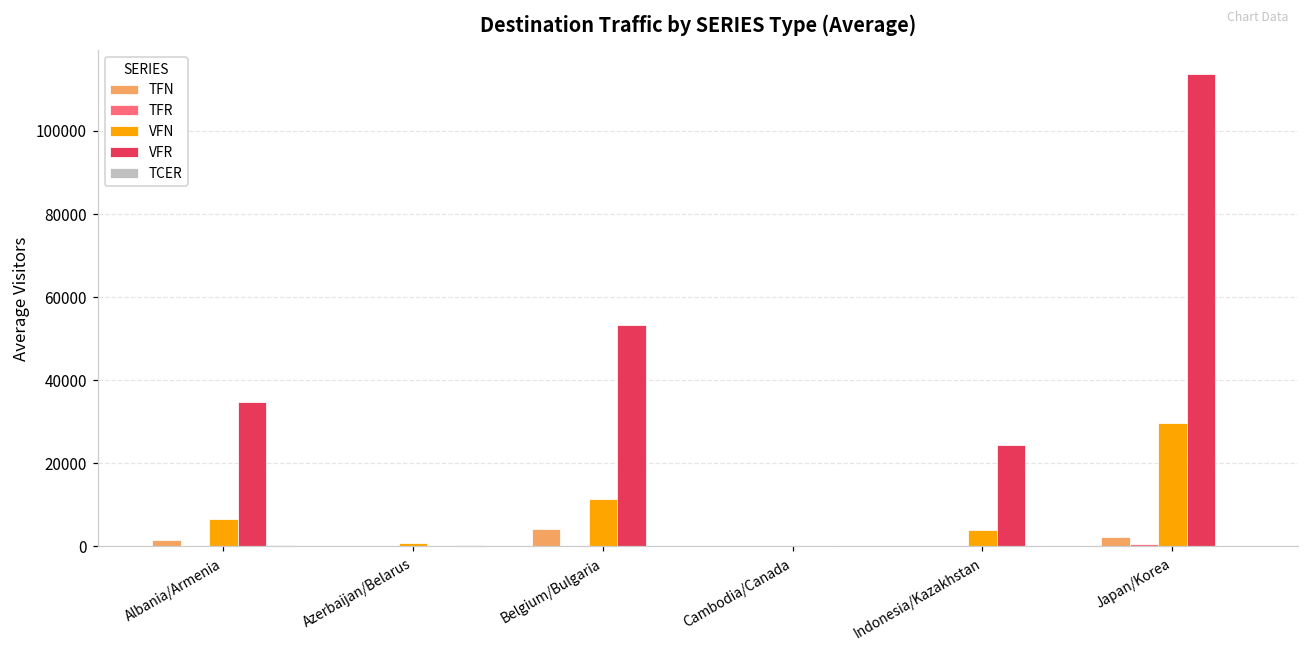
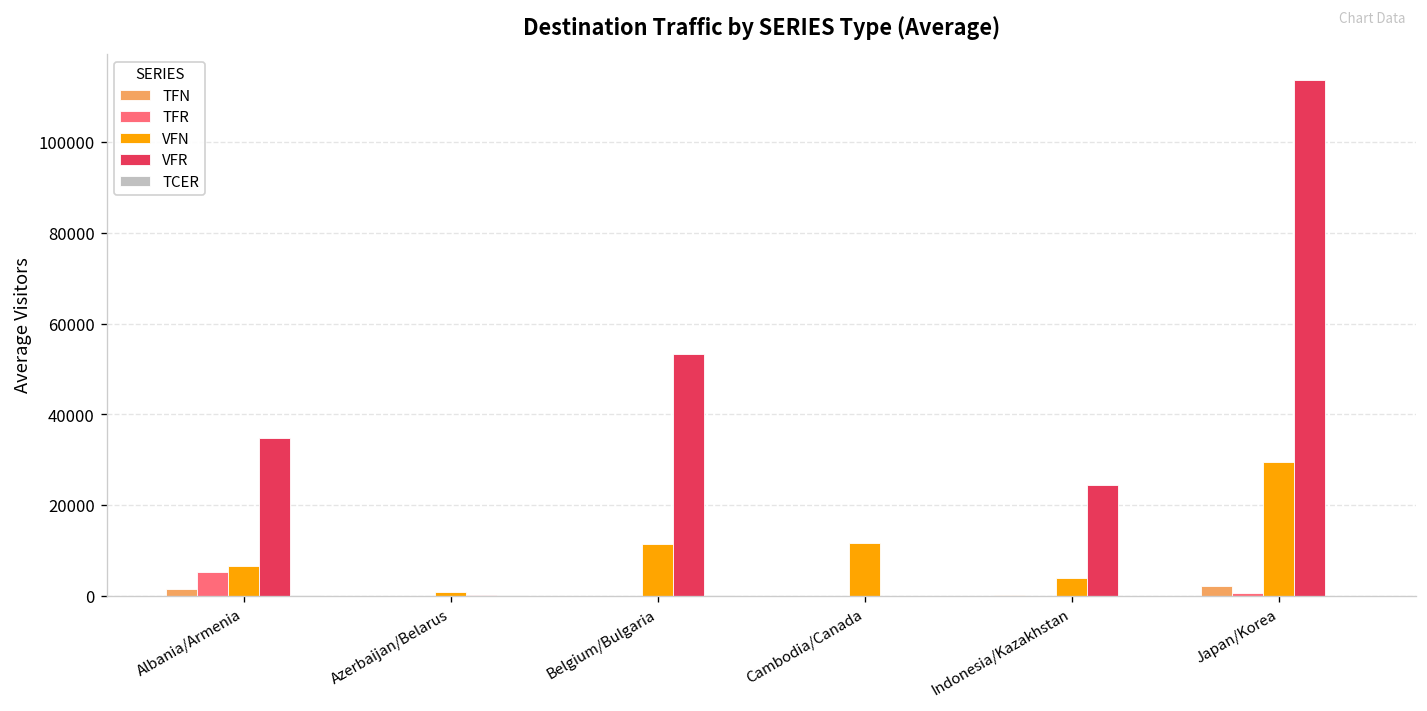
TFR, Albania/Armenia: 0 -> 5000
TFN, Belgium/Bulgaria: 4000 -> 0
VFN, Cambodia/Canada: 0 -> 12000
